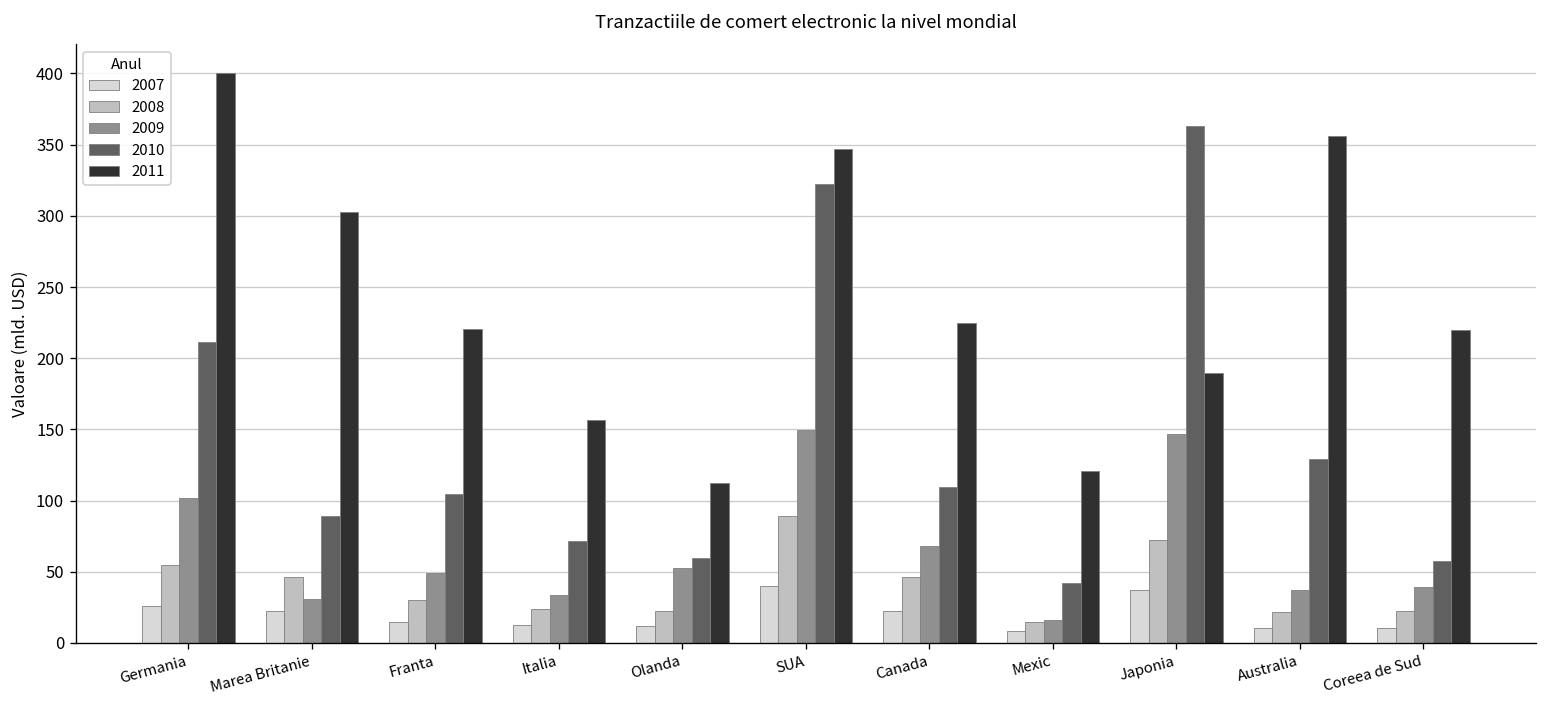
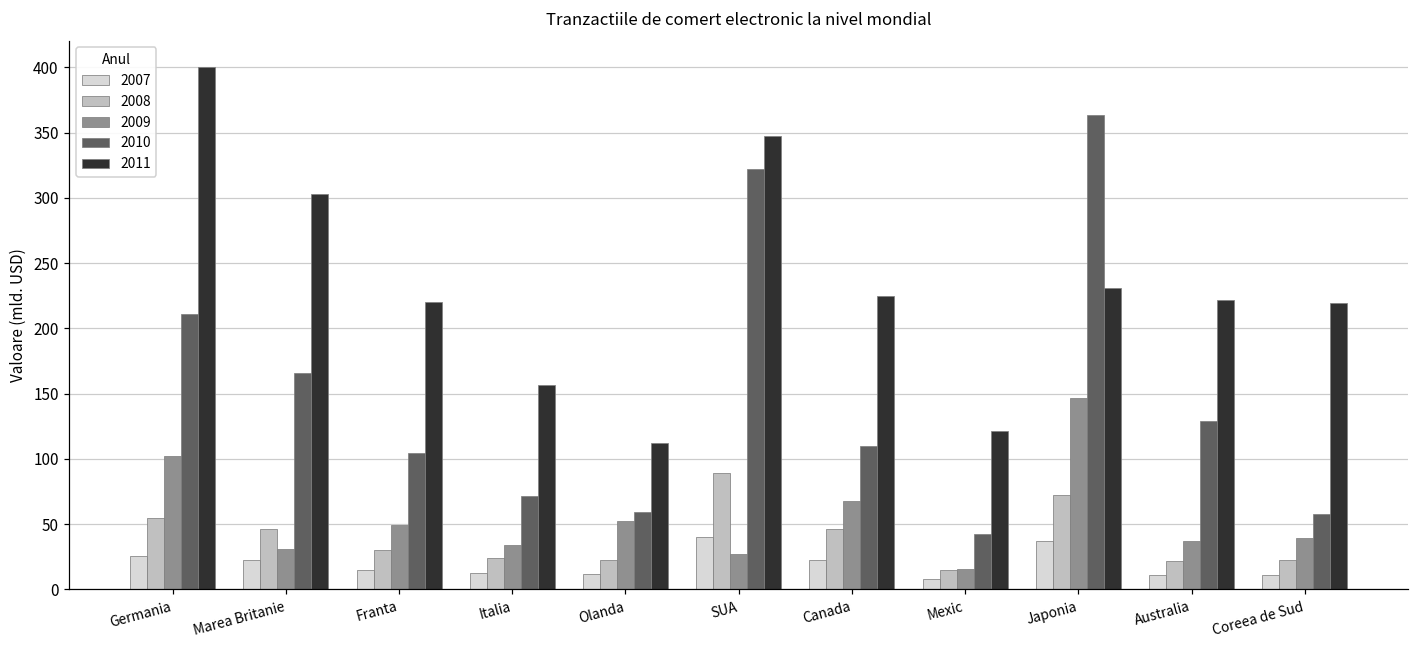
2010, Marea Britanie: 89 -> 166
2009, SUA: 150 -> 27
2011, Japonia: 189 -> 231
2011, Australia: 356 -> 222
